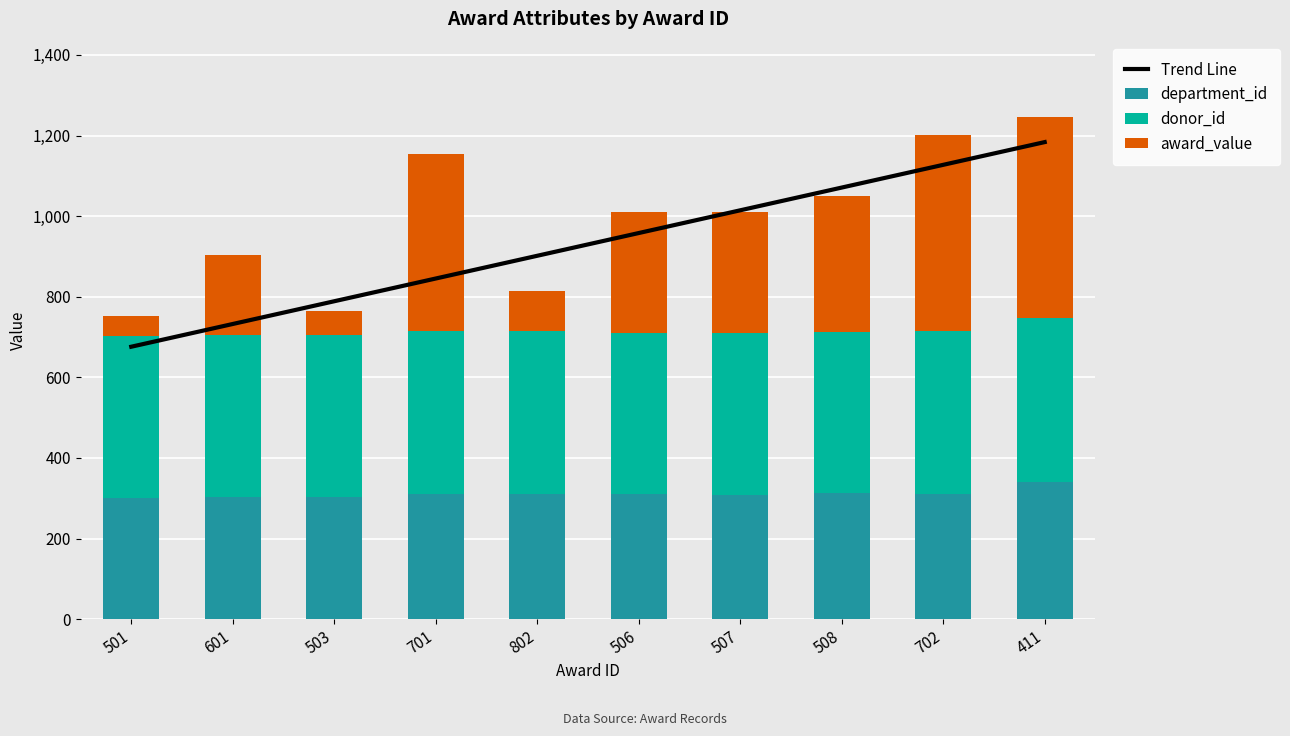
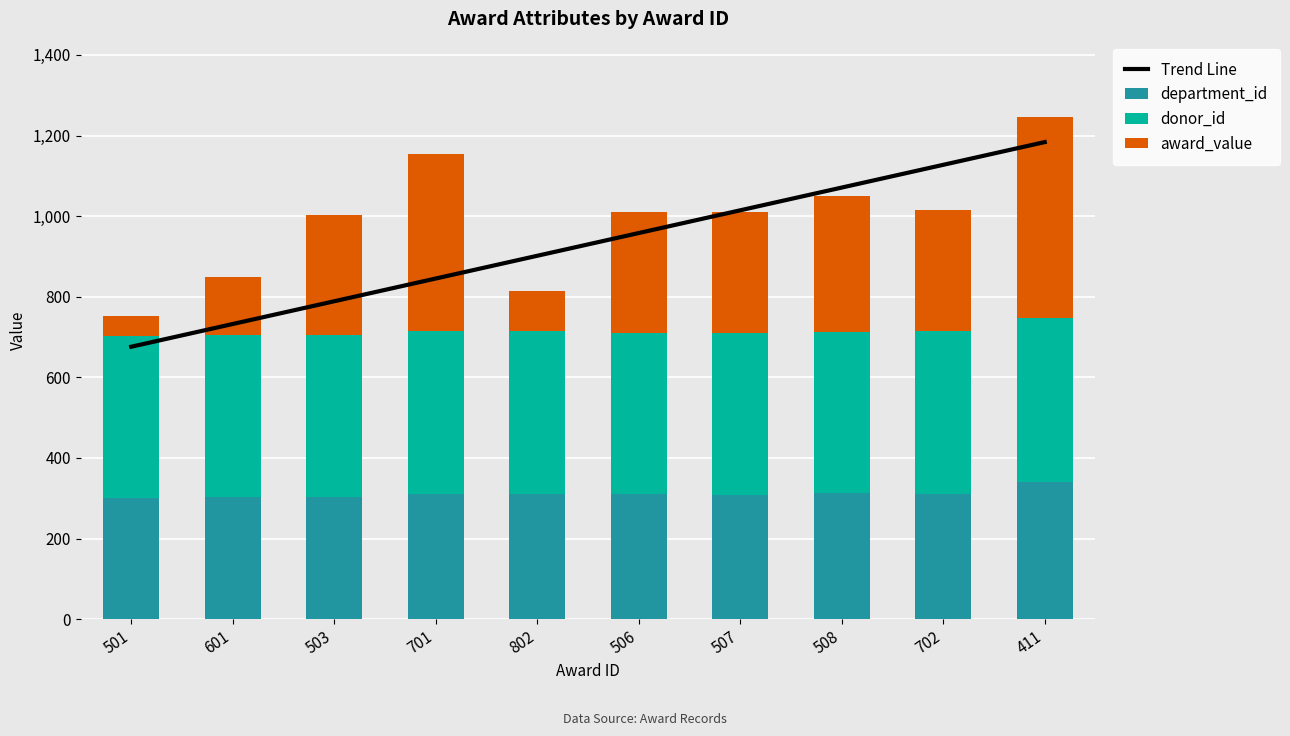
award_value, 601: 200 -> 150
award_value, 503: 60 -> 300
award_value, 702: 490 -> 300
